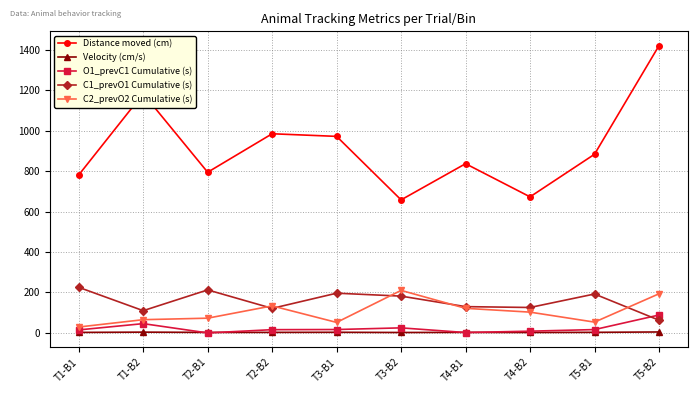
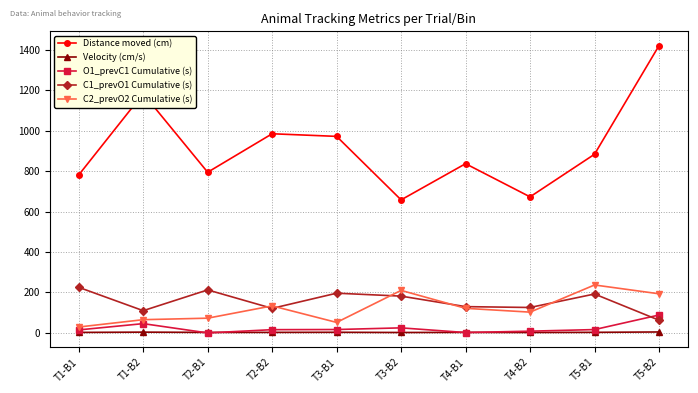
C2_prevO2 Cumulative (s), T5-B1: 50 -> 240
